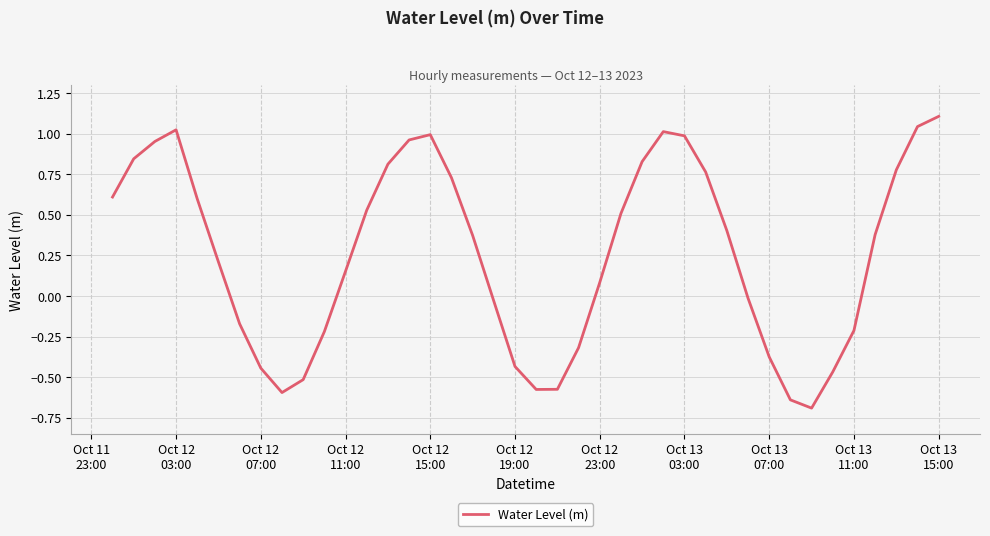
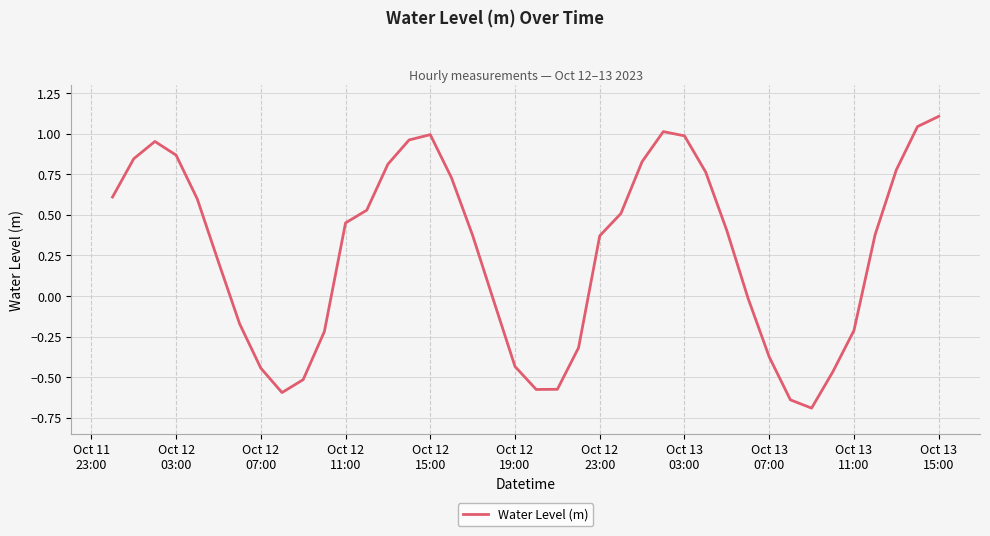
Oct 12 03:00: 1.02 -> 0.87
Oct 12 11:00: 0.15 -> 0.45
Oct 12 23:00: 0.08 -> 0.37
